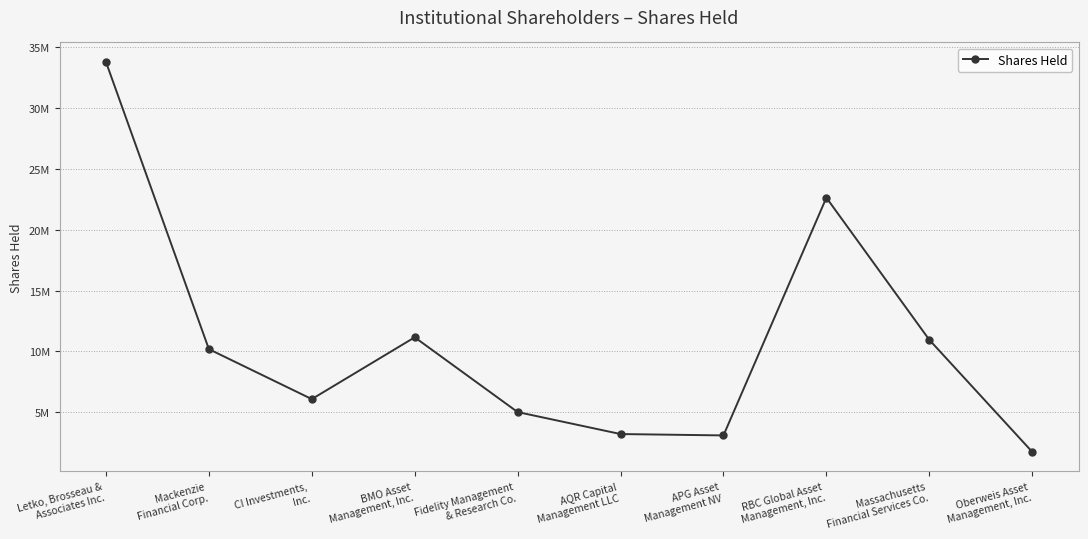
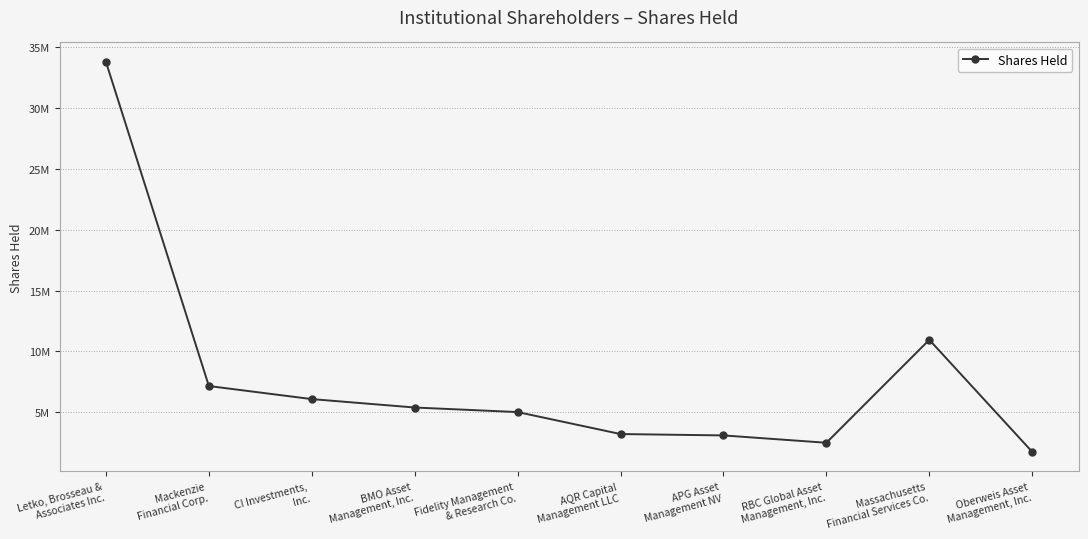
Mackenzie Financial Corp.: 10200000 -> 7200000
BMO Asset Management, Inc.: 11200000 -> 5400000
RBC Global Asset Management, Inc.: 22600000 -> 2500000
